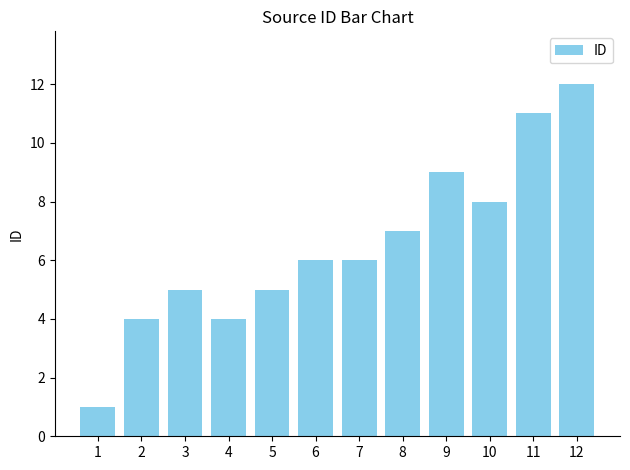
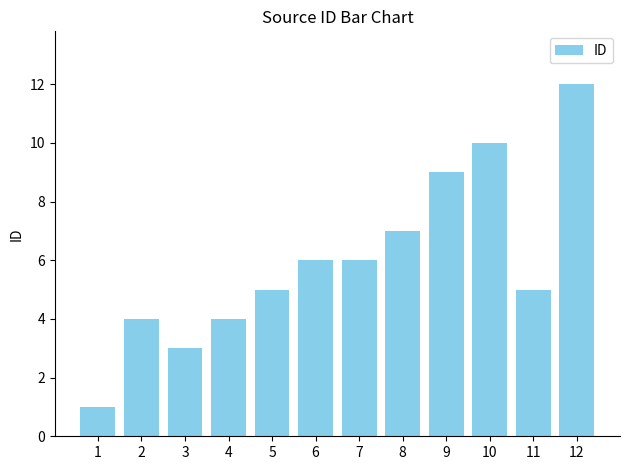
3: 5 -> 3
10: 8 -> 10
11: 11 -> 5
